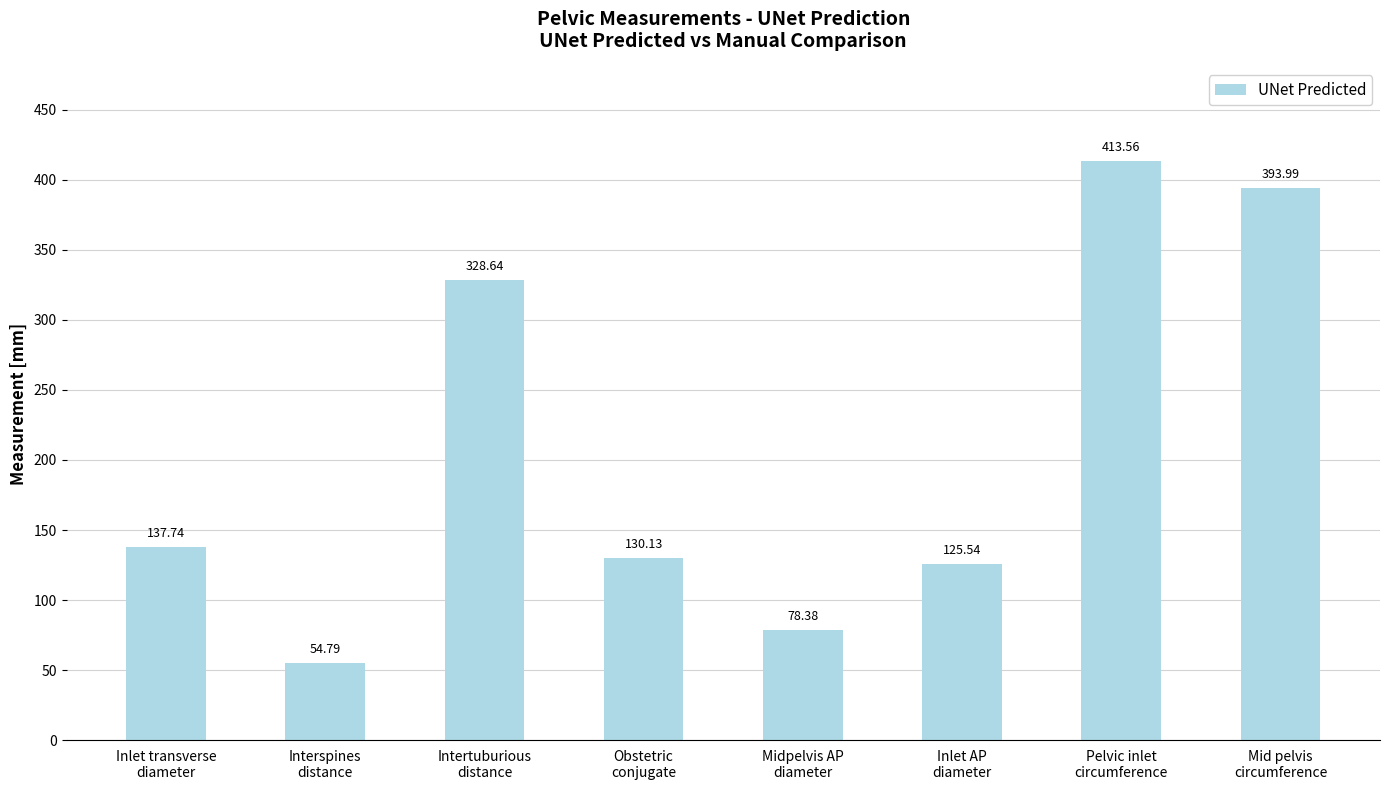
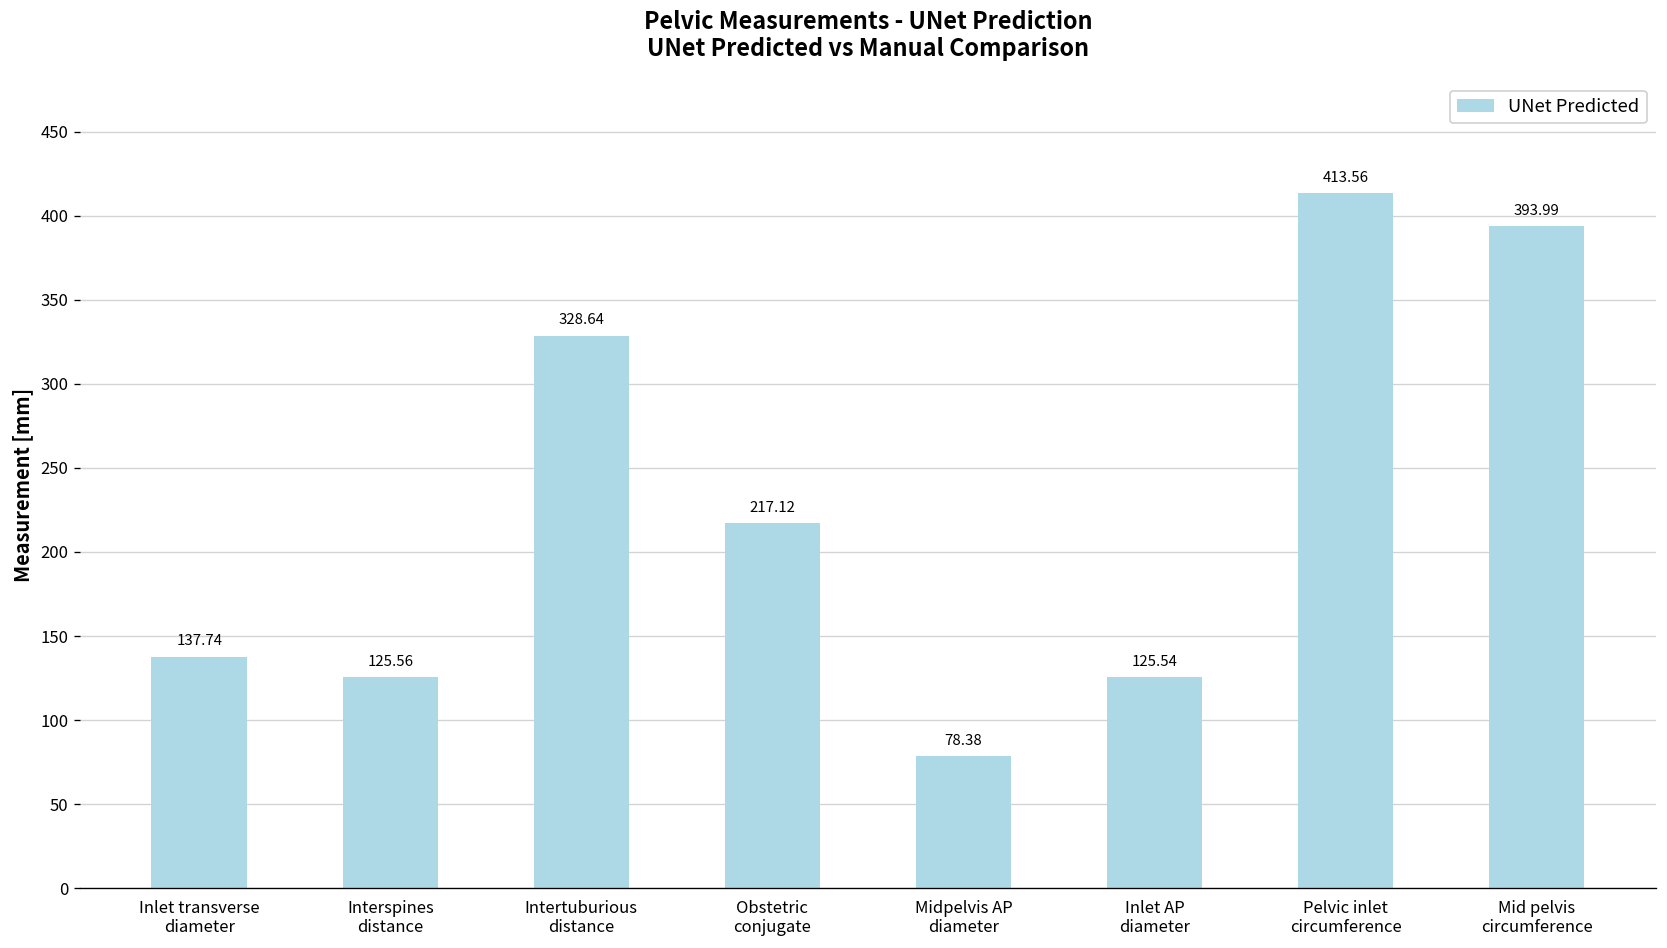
Interspines distance: 54.79 -> 125.56
Obstetric conjugate: 130.13 -> 217.12
